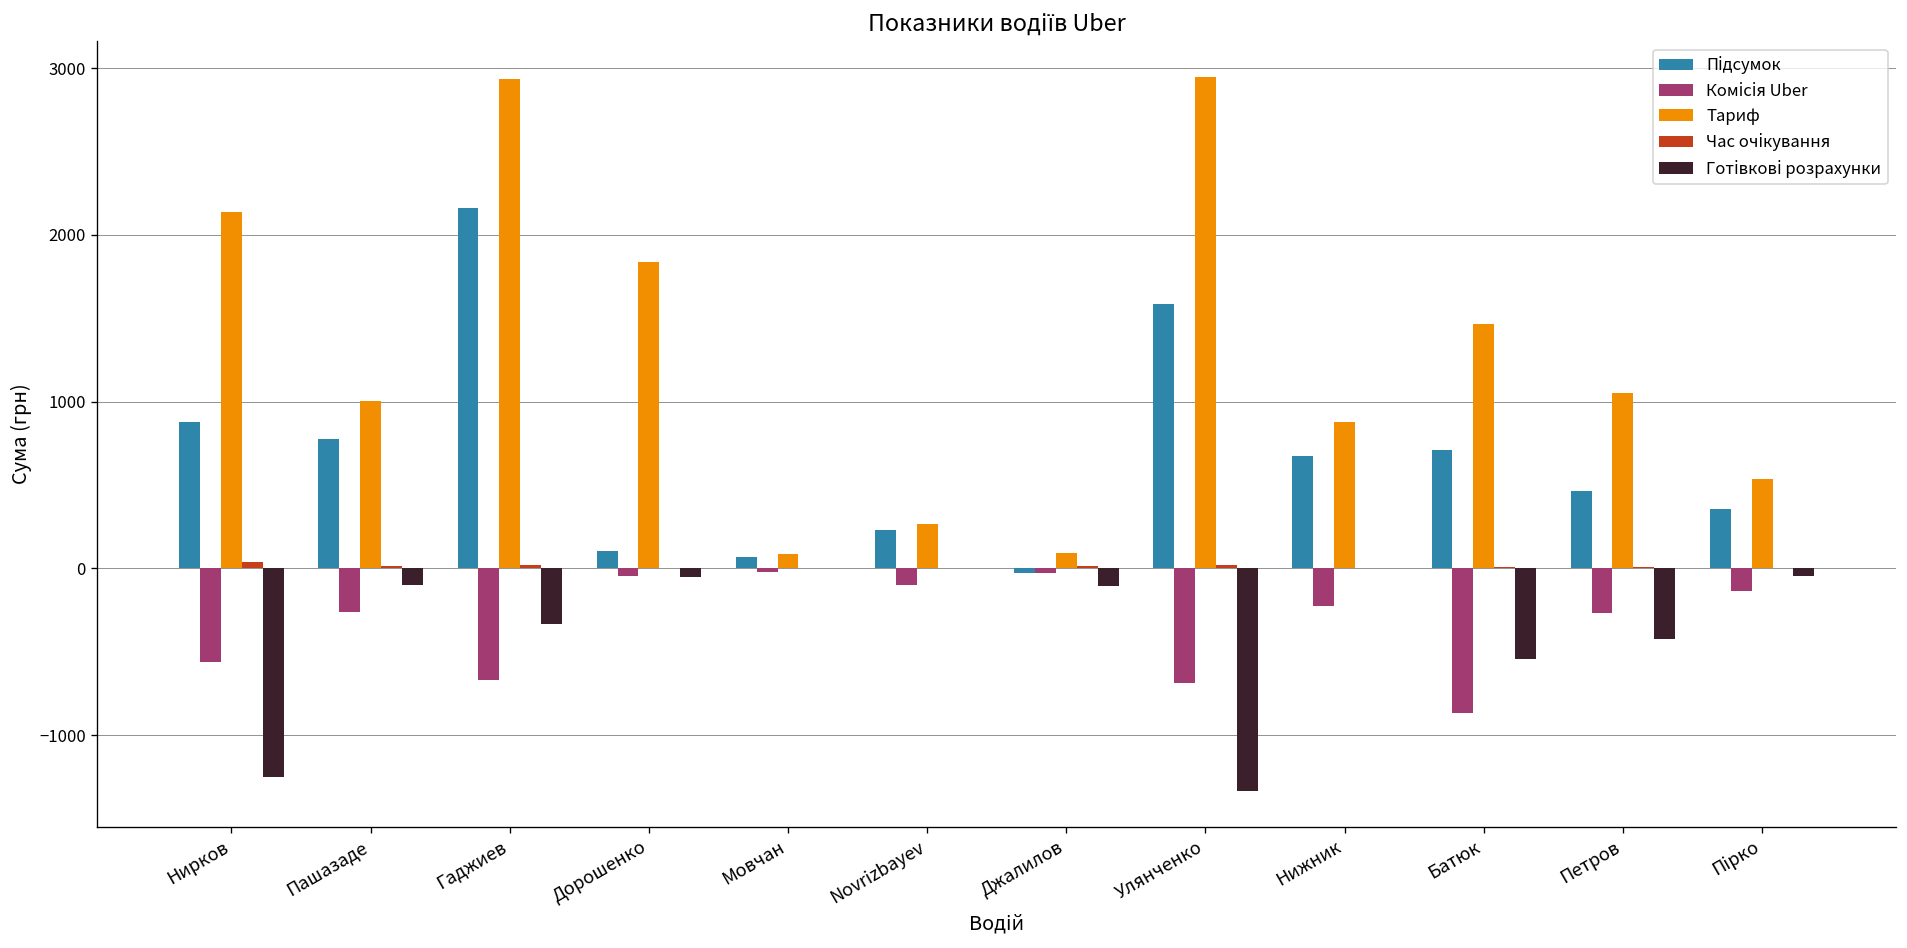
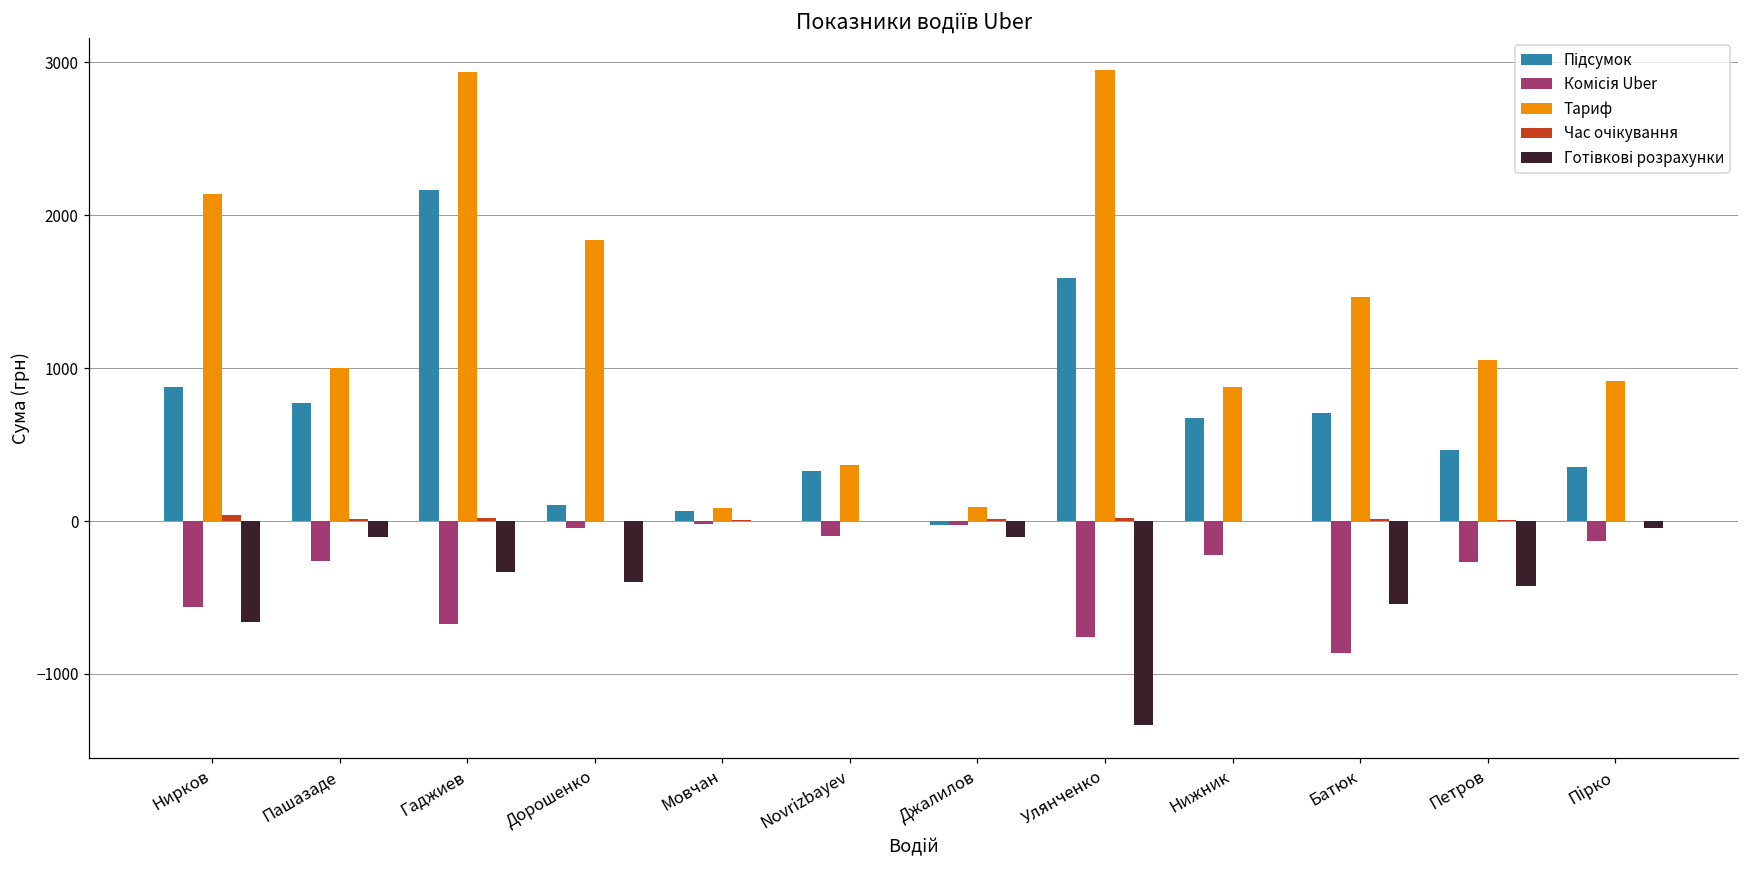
Готівкові розрахунки, Нирков: -1250 -> -660
Готівкові розрахунки, Дорошенко: -50 -> -400
Підсумок, Novrizbayev: 230 -> 330
Тариф, Novrizbayev: 270 -> 360
Комісія Uber, Улянченко: -690 -> -760
Тариф, Пірко: 530 -> 920
